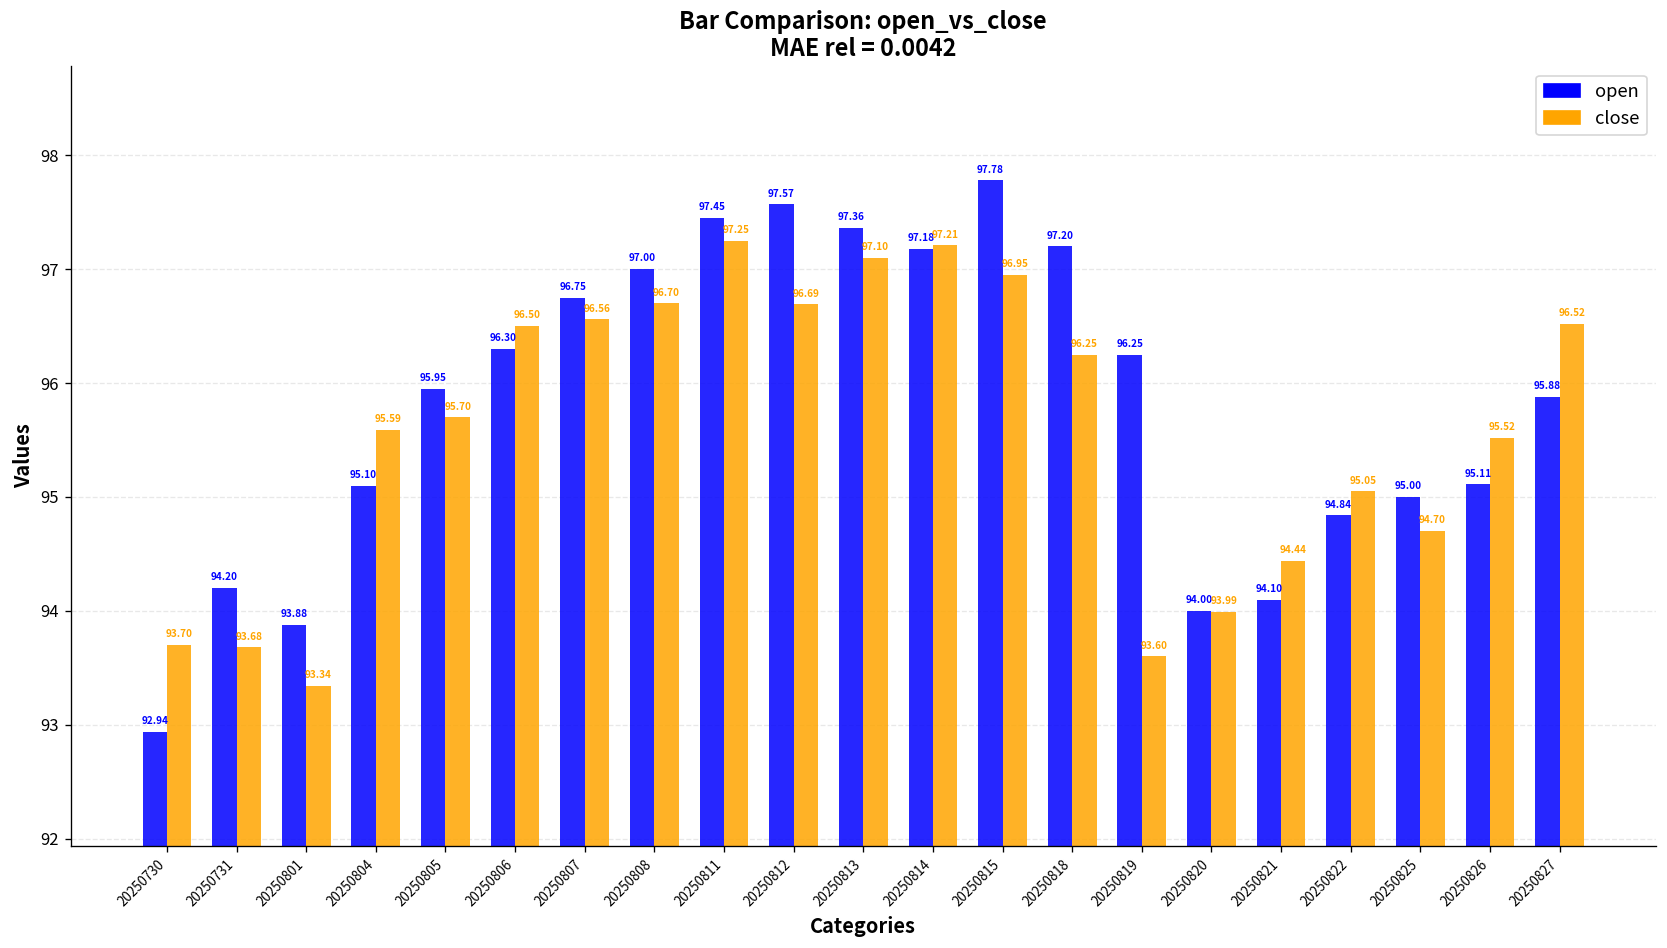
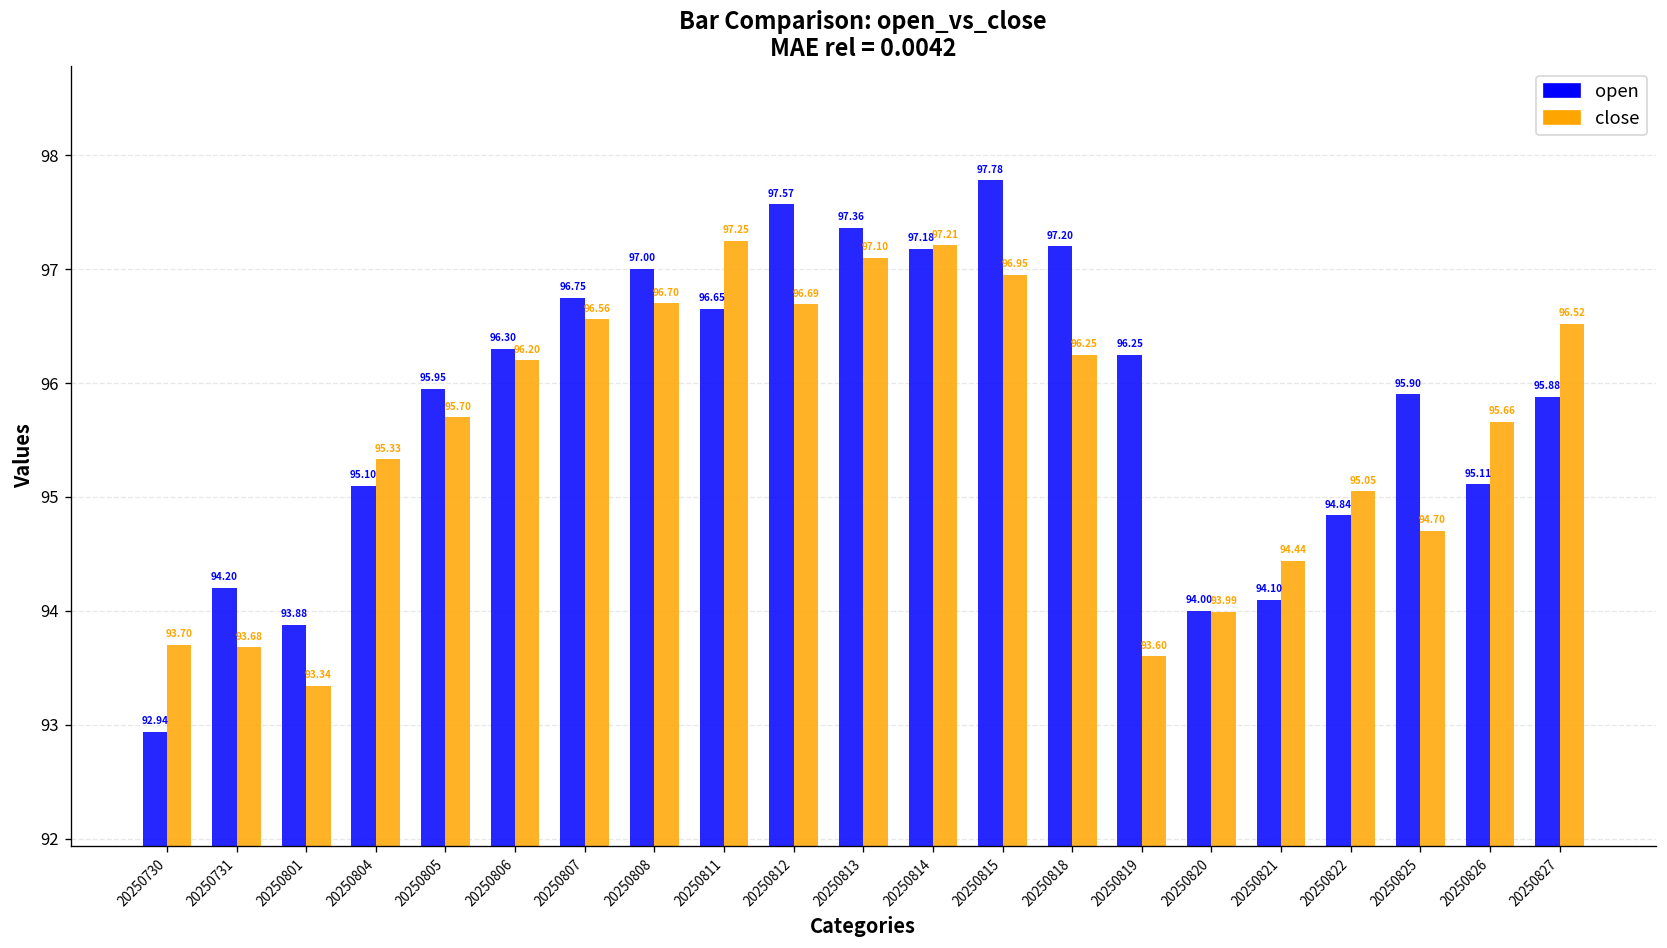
close, 20250804: 95.59 -> 95.33
close, 20250806: 96.50 -> 96.20
open, 20250811: 97.45 -> 96.65
open, 20250825: 95.00 -> 95.90
close, 20250826: 95.52 -> 95.66
